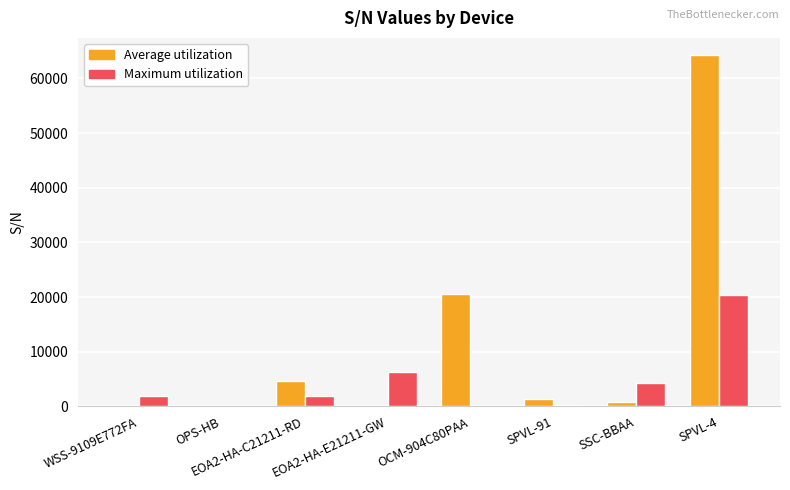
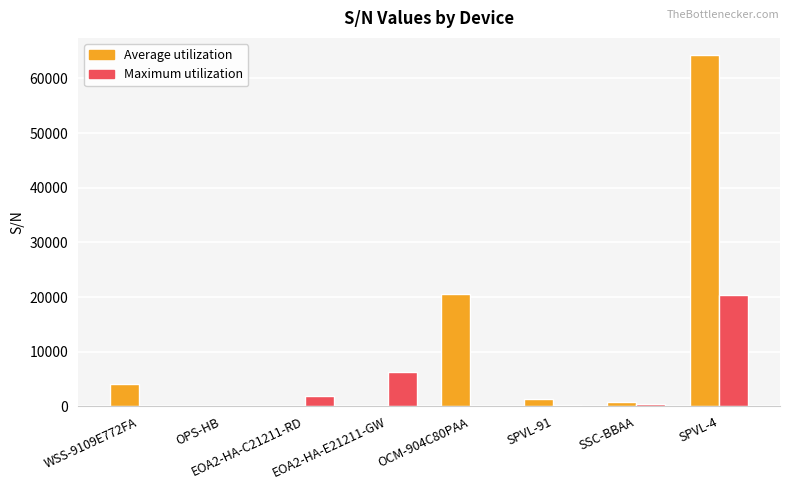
Average utilization, WSS-9109E772FA: 0 -> 4000
Maximum utilization, WSS-9109E772FA: 2000 -> 0
Average utilization, EOA2-HA-C21211-RD: 5000 -> 0
Maximum utilization, SSC-BBAA: 4000 -> 0
